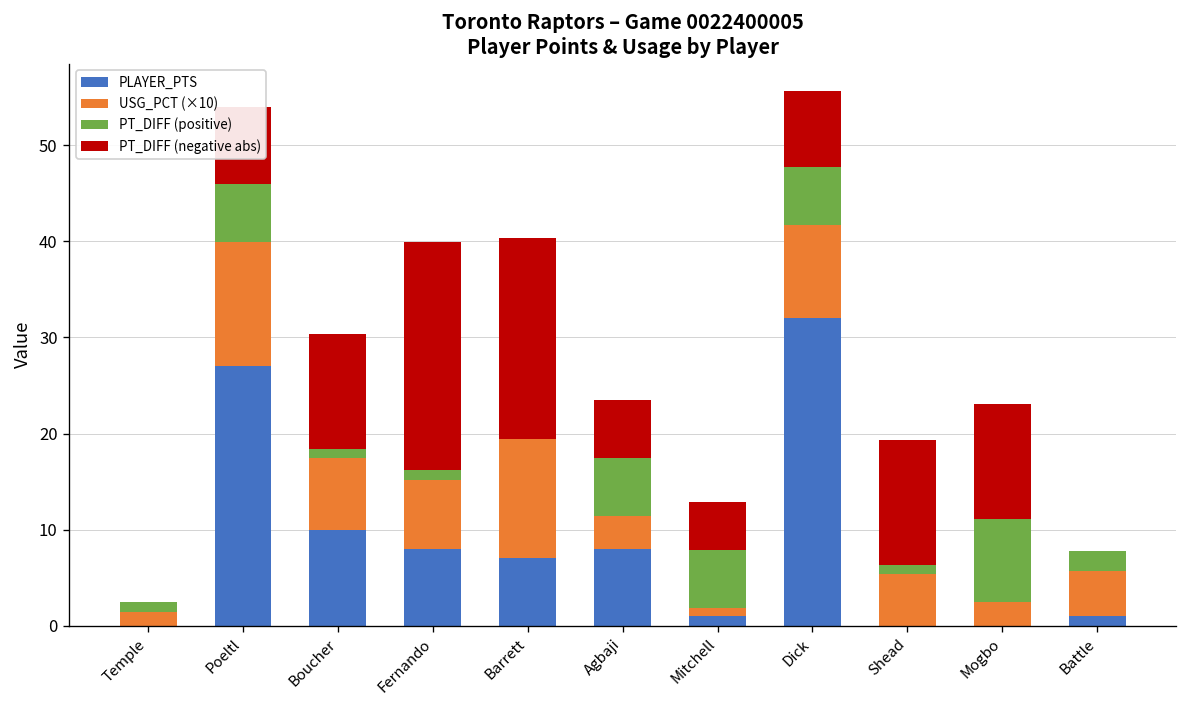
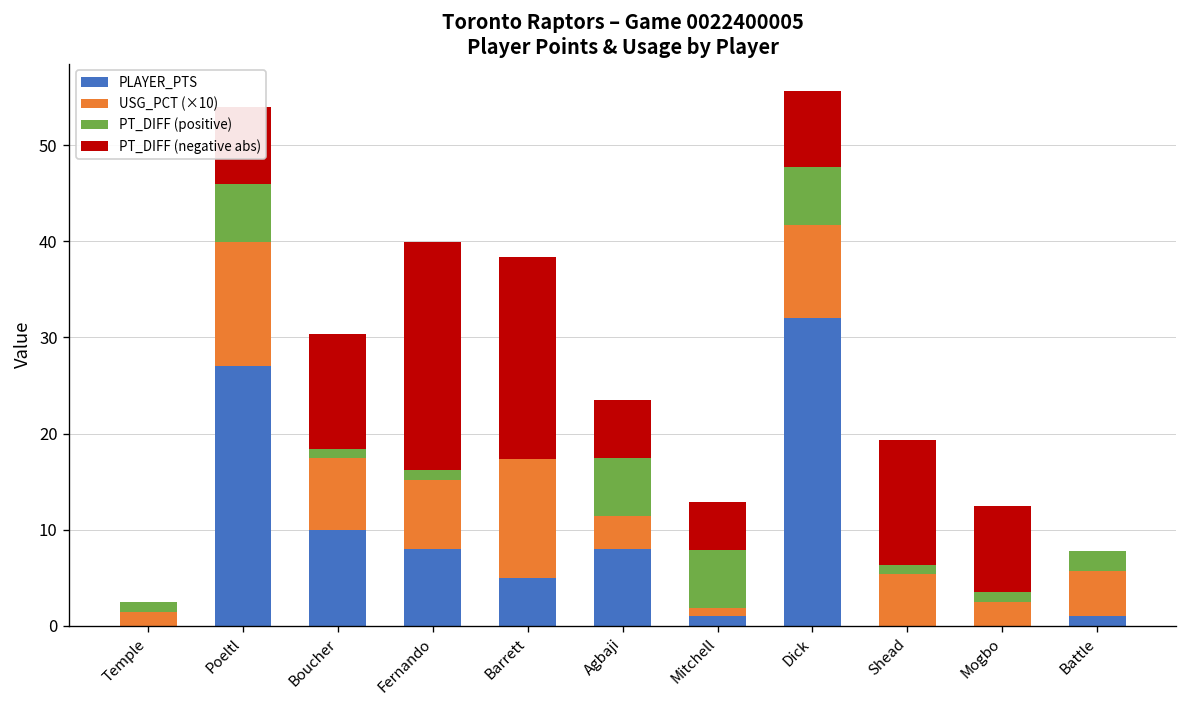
PLAYER_PTS, Barrett: 7 -> 5
PT_DIFF (positive), Mogbo: 9 -> 1
PT_DIFF (negative abs), Mogbo: 12 -> 9
